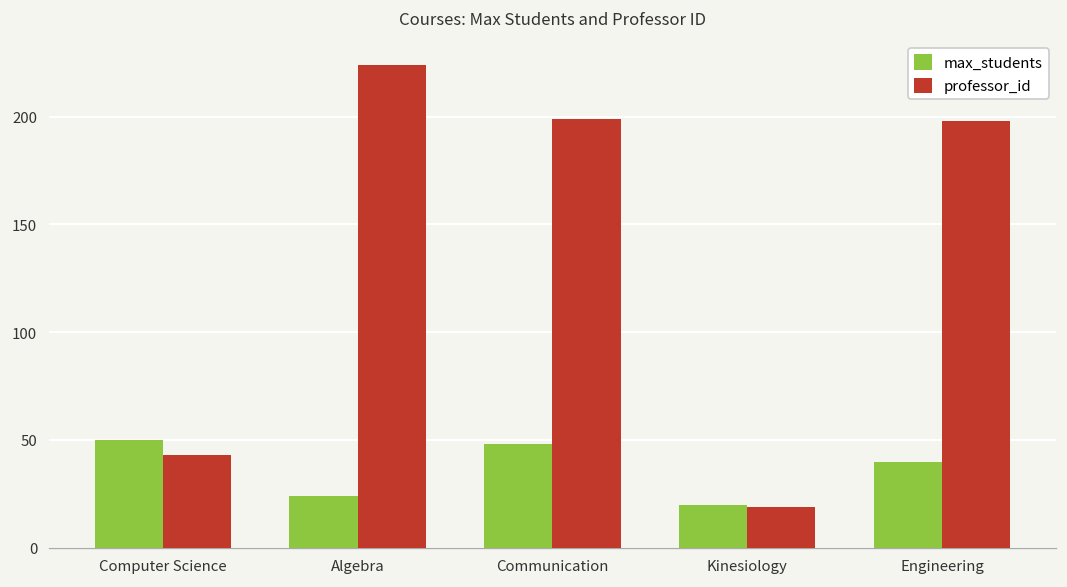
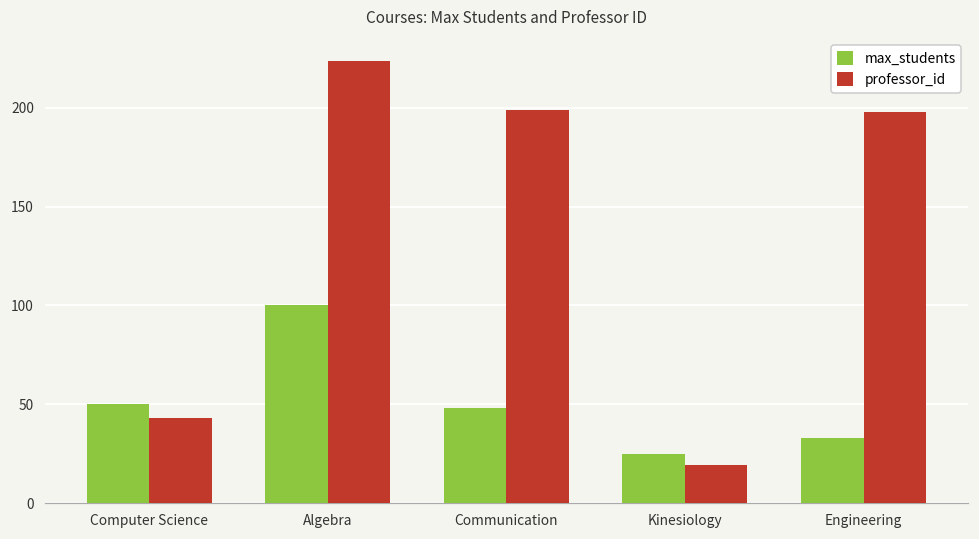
max_students, Algebra: 24 -> 100
max_students, Kinesiology: 20 -> 25
max_students, Engineering: 40 -> 33
